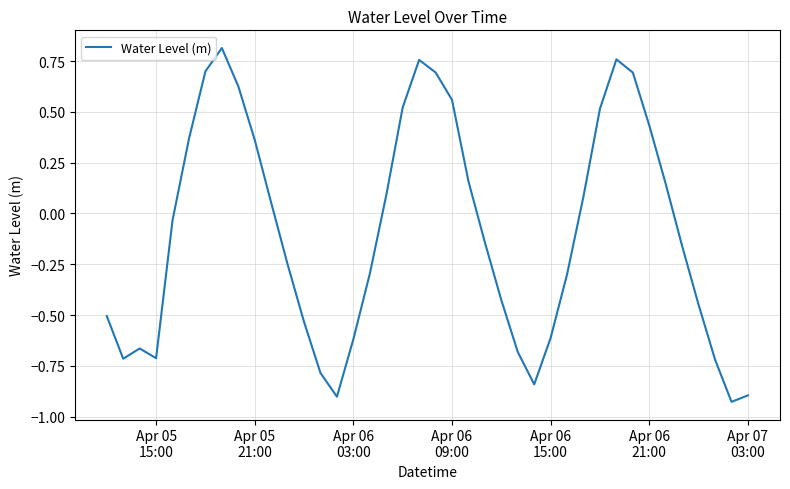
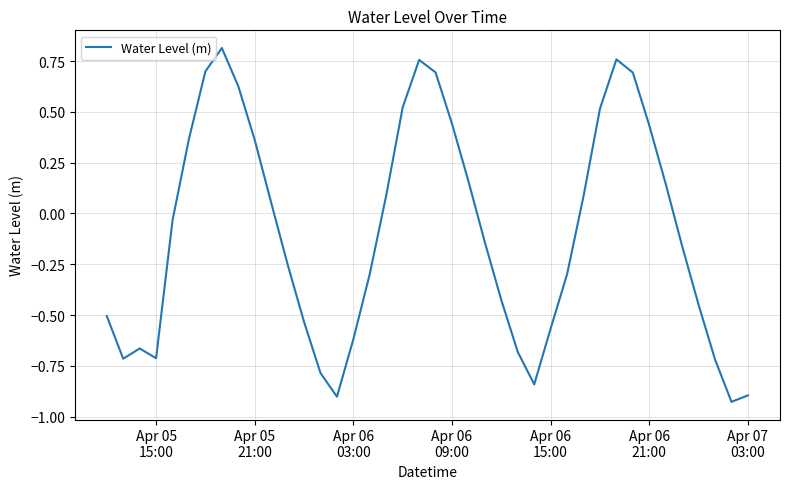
Apr 06 09:00: 0.56 -> 0.44
Apr 06 15:00: -0.61 -> -0.57
